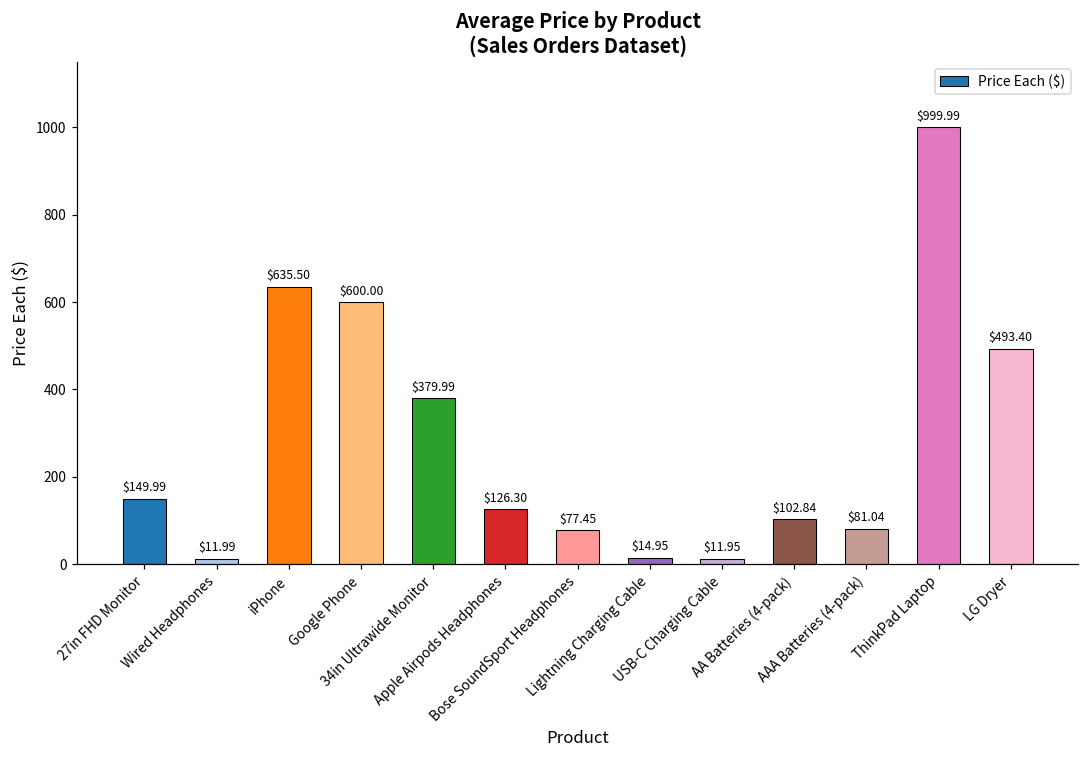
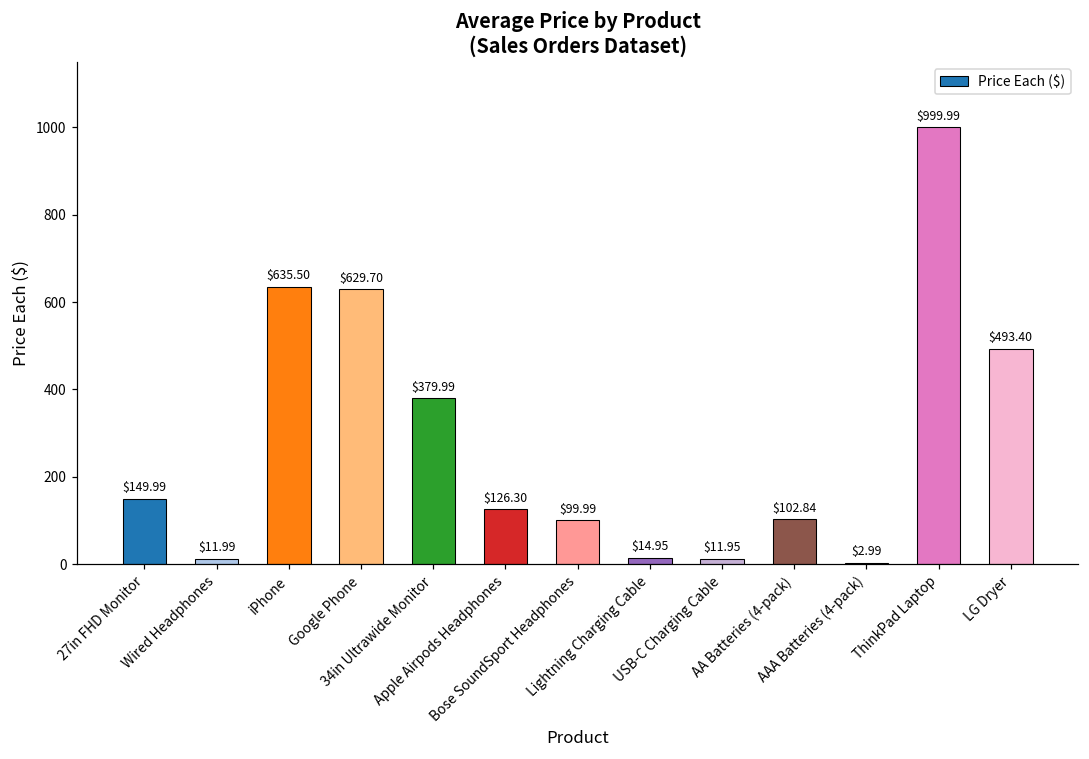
Google Phone: $600.00 -> $629.70
Bose SoundSport Headphones: $77.45 -> $99.99
AAA Batteries (4-pack): $81.04 -> $2.99
